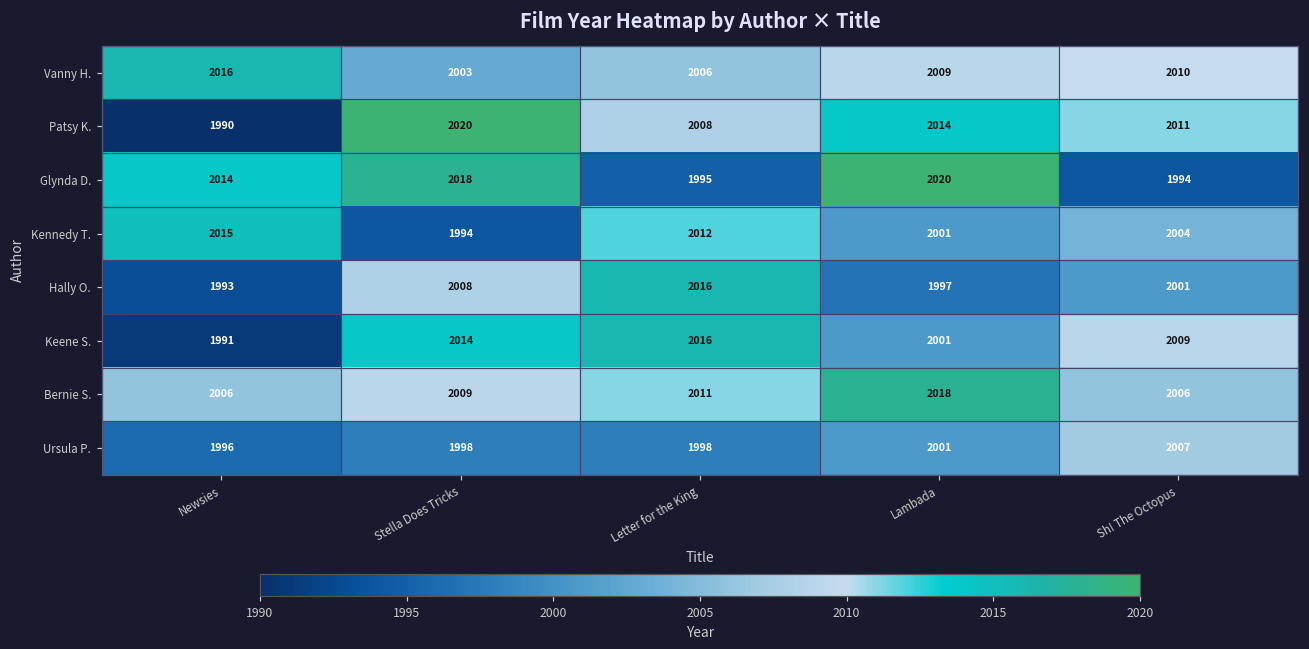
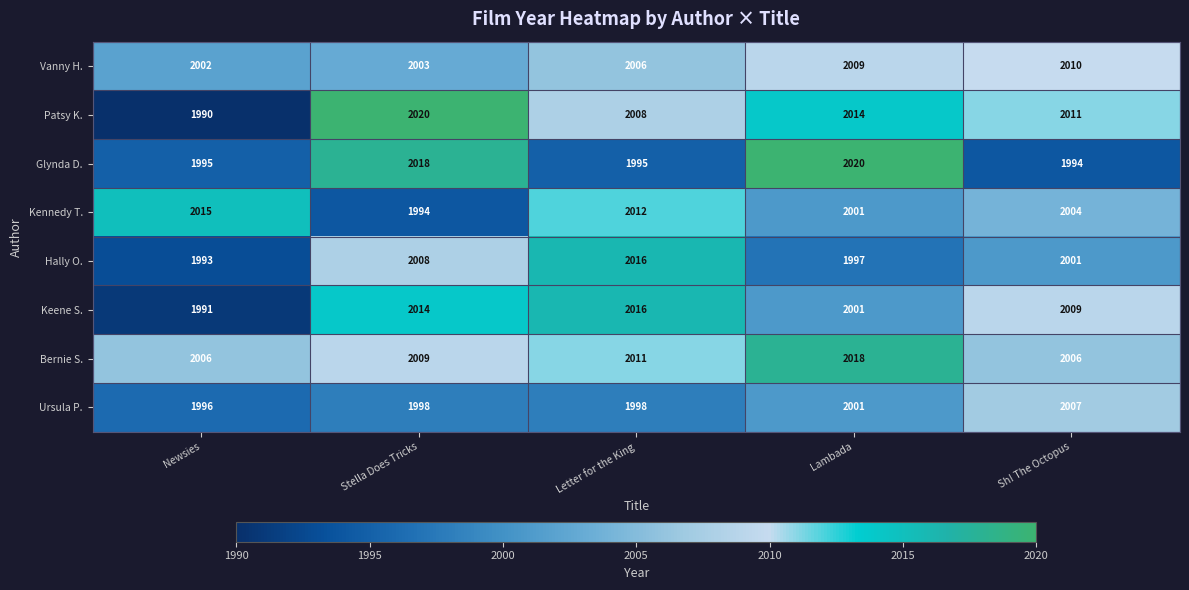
Vanny H., Newsies: 2016 -> 2002
Glynda D., Newsies: 2014 -> 1995
